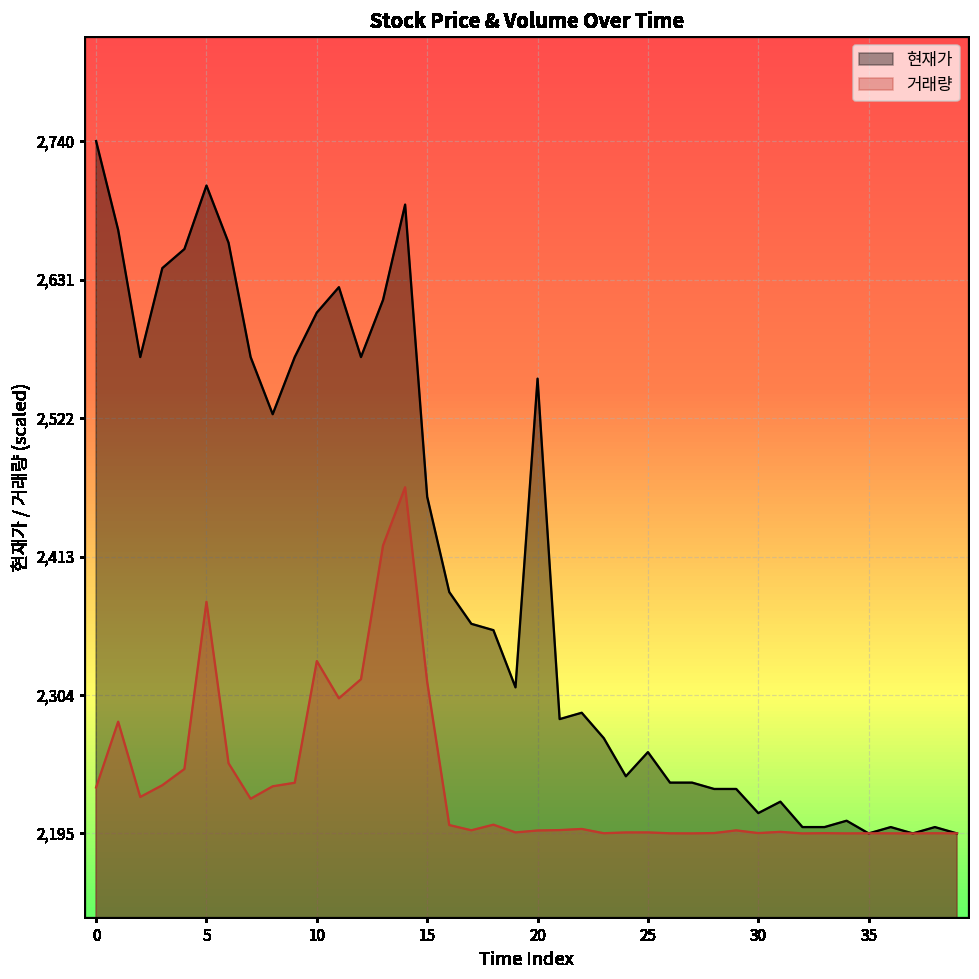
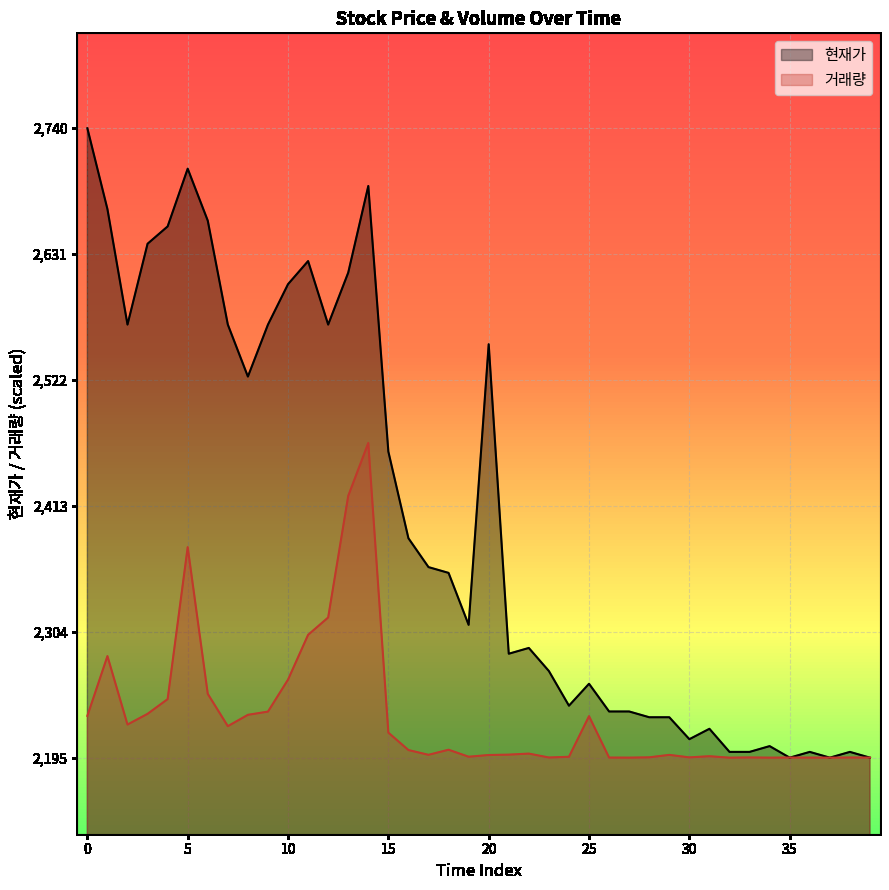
거래량, 10: 2,331 -> 2,263
거래량, 15: 2,314 -> 2,217
거래량, 25: 2,196 -> 2,231
